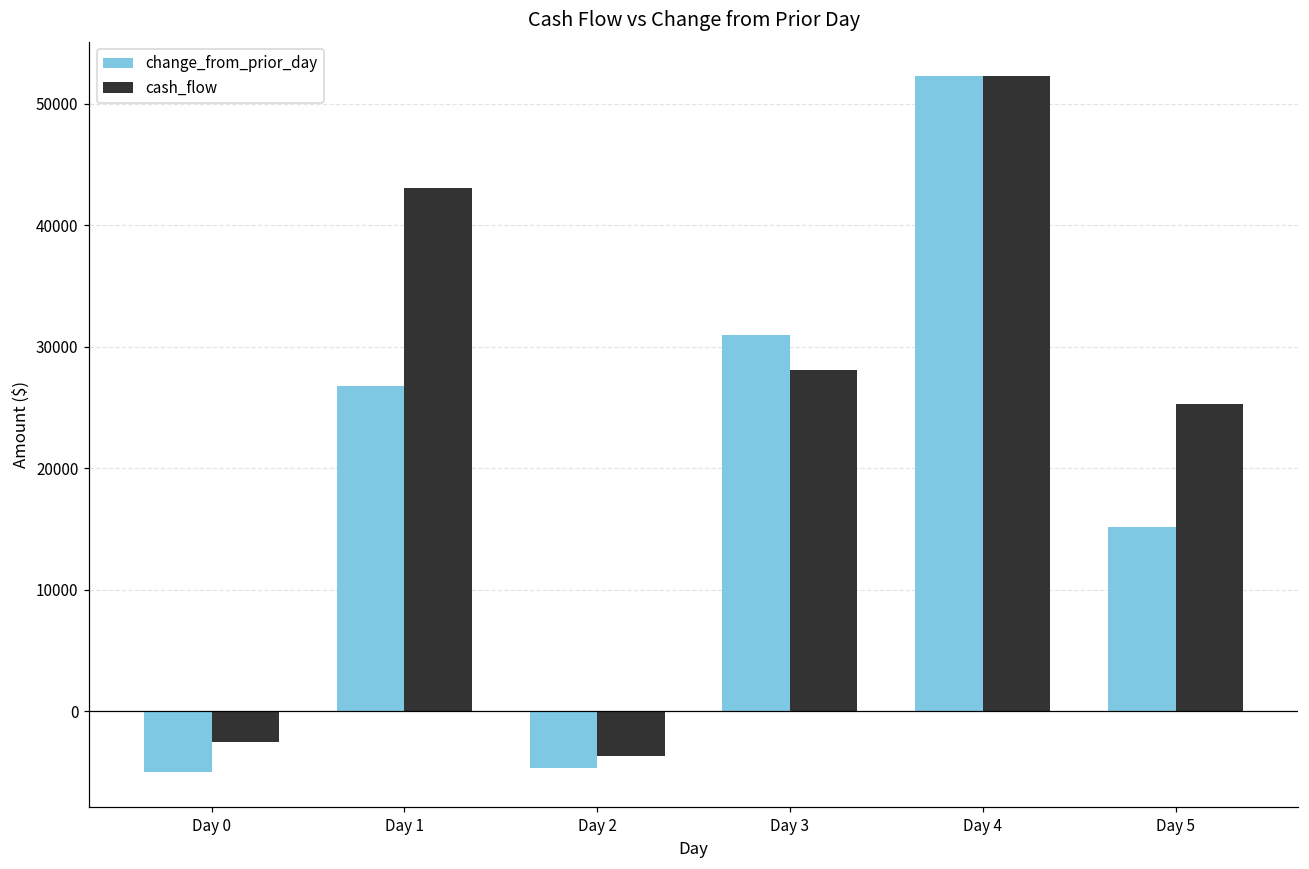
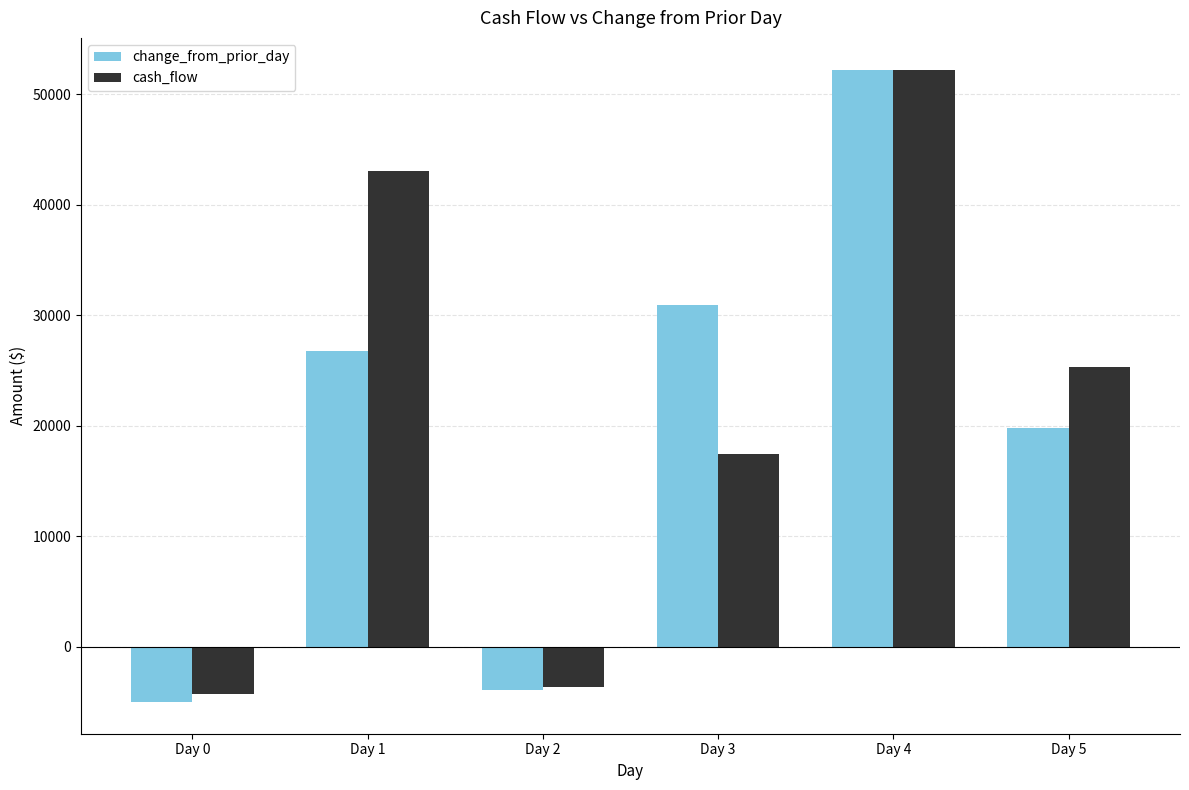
cash_flow, Day 0: -2500 -> -4300
change_from_prior_day, Day 2: -4700 -> -3900
cash_flow, Day 3: 28100 -> 17400
change_from_prior_day, Day 5: 15200 -> 19800
